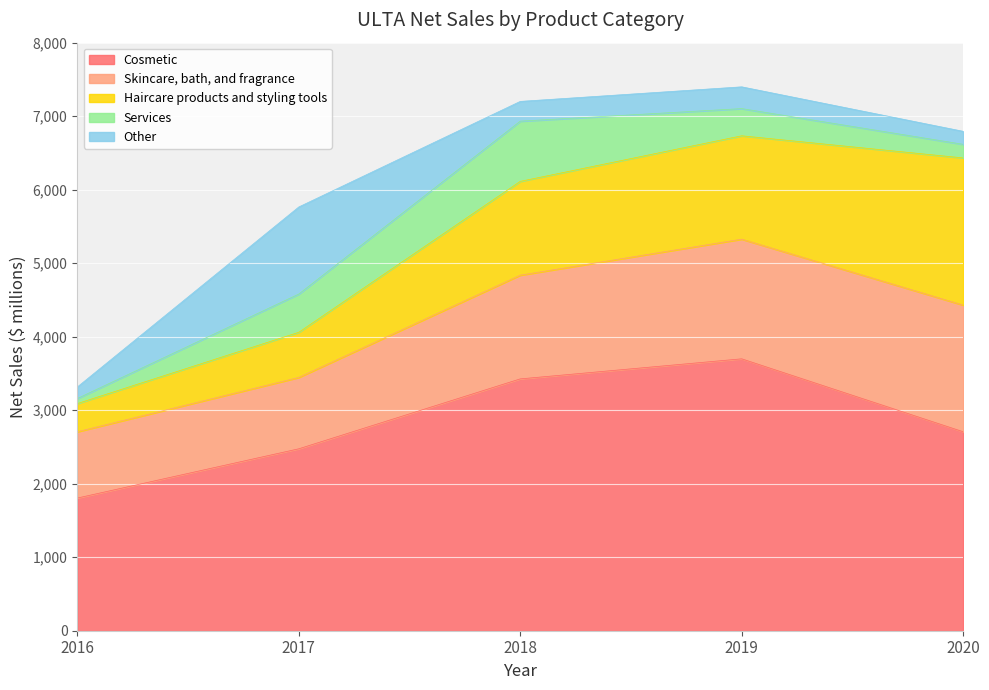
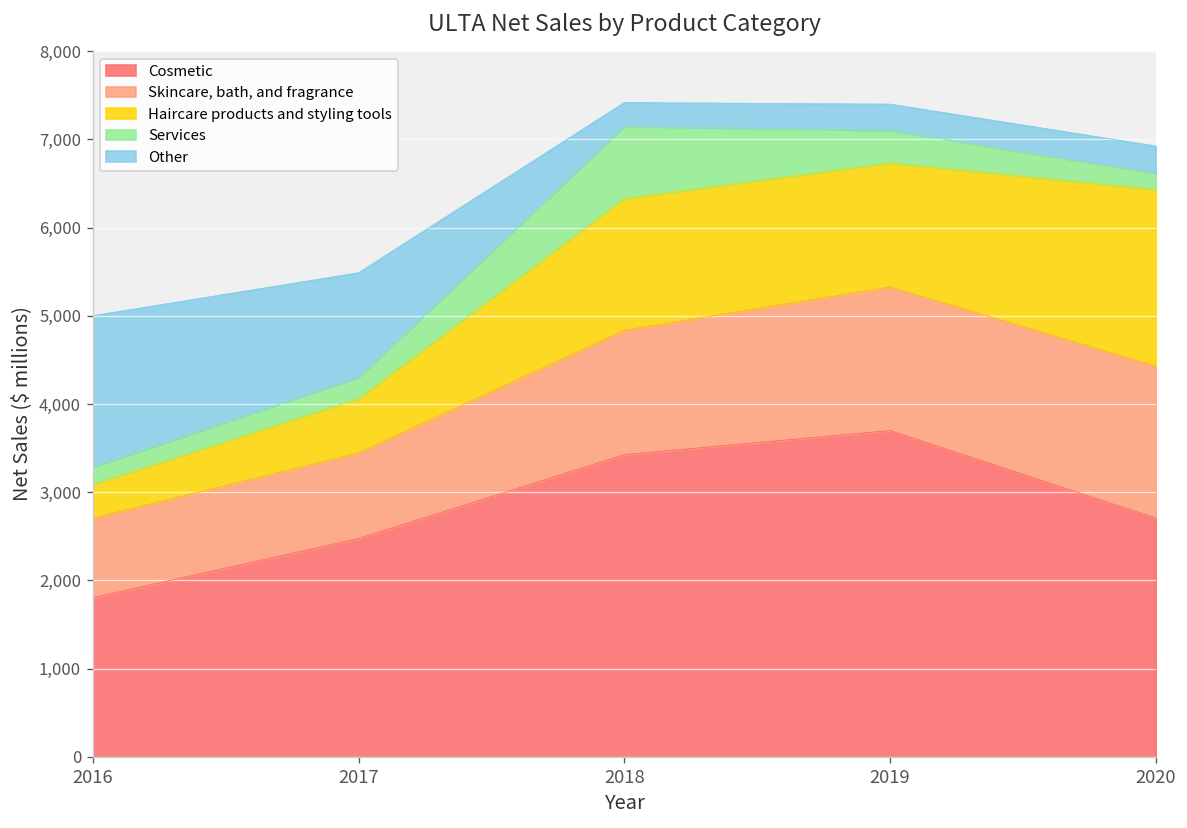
Services, 2016: 100 -> 200
Other, 2016: 200 -> 1,700
Services, 2017: 500 -> 200
Haircare products and styling tools, 2018: 1,300 -> 1,500
Other, 2020: 200 -> 300
